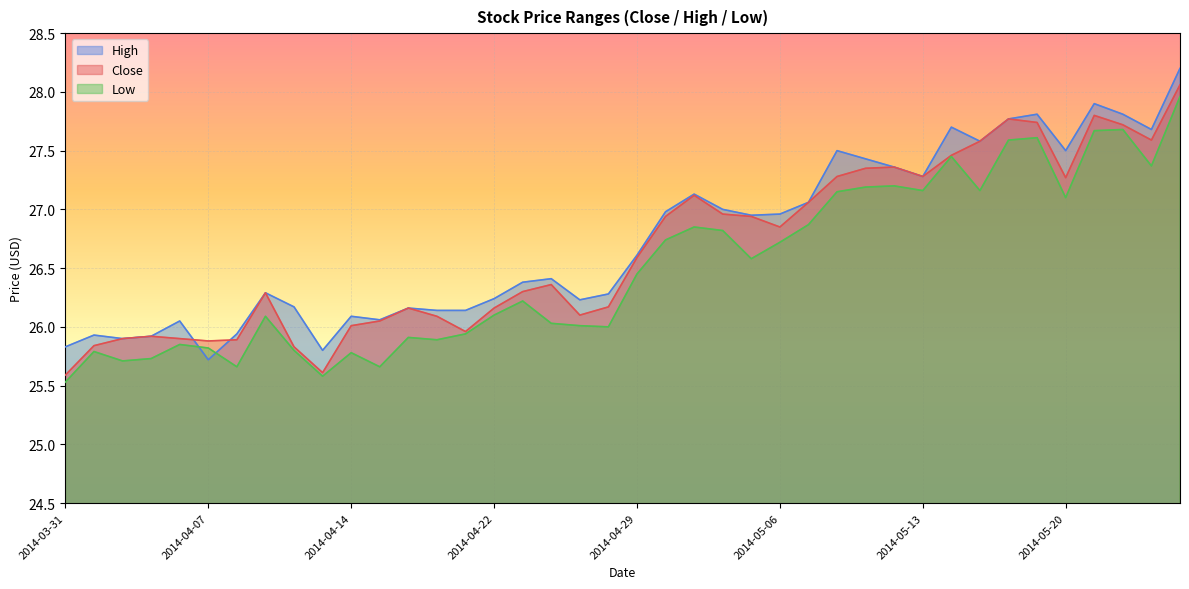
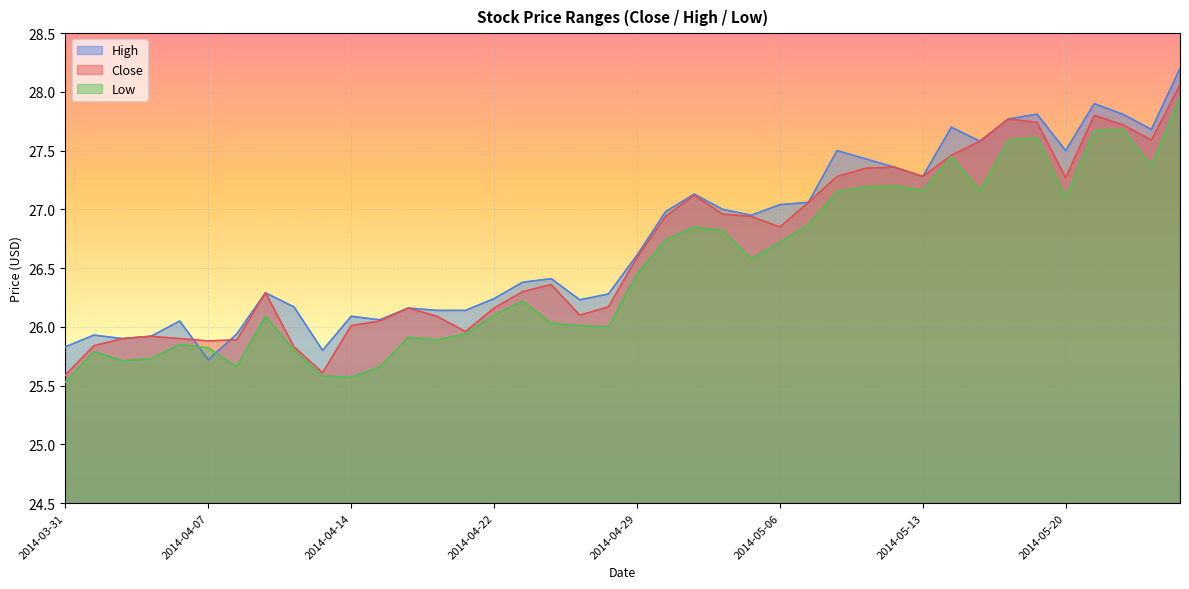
Low, 2014-04-14: 25.78 -> 25.57
High, 2014-05-06: 26.96 -> 27.04
